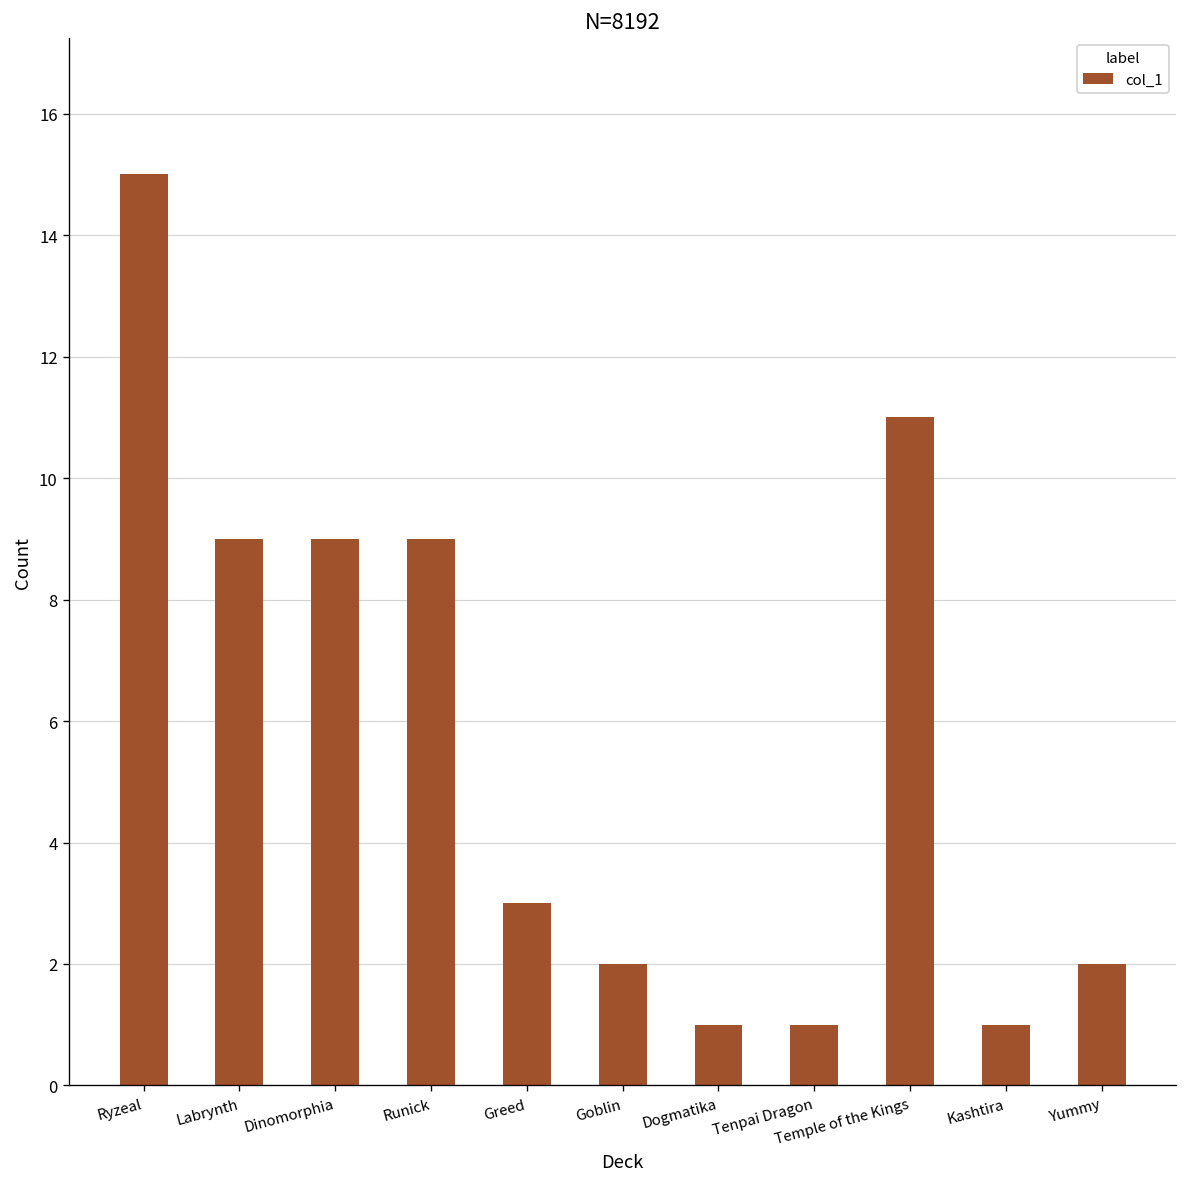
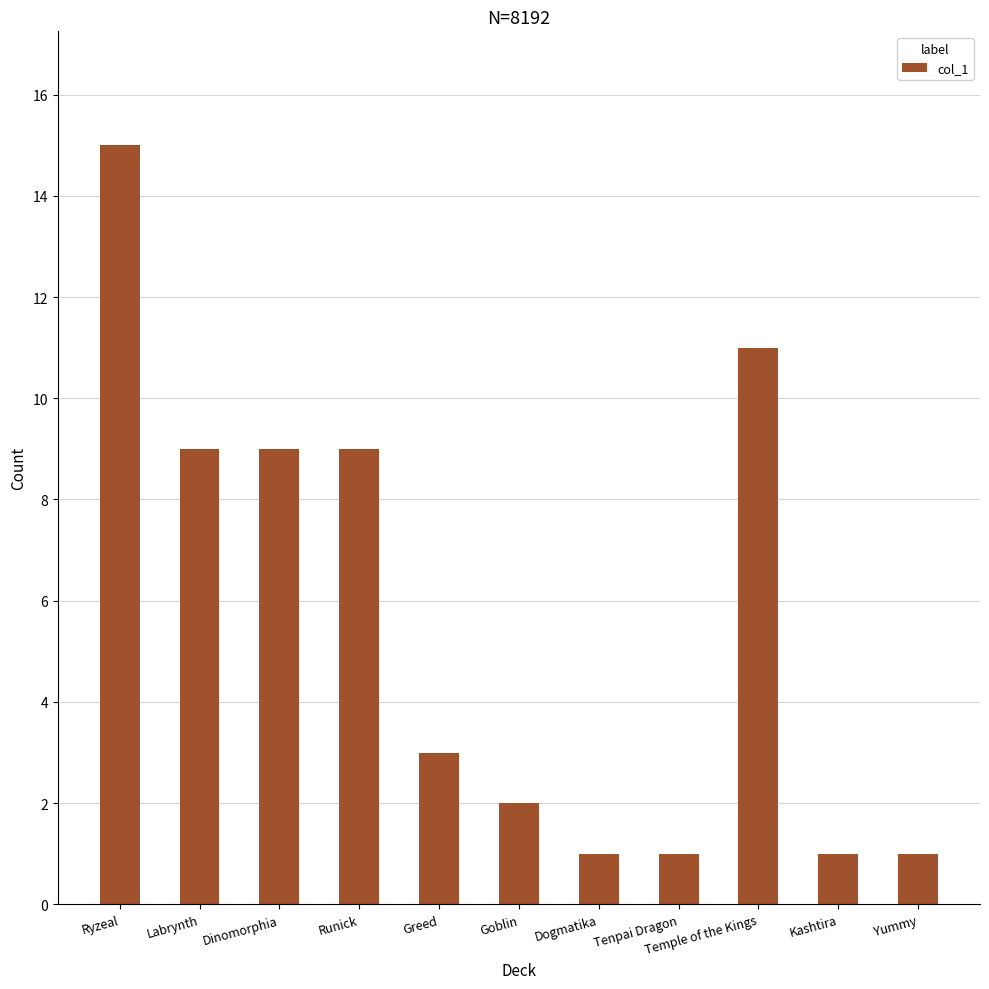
Yummy: 2 -> 1
